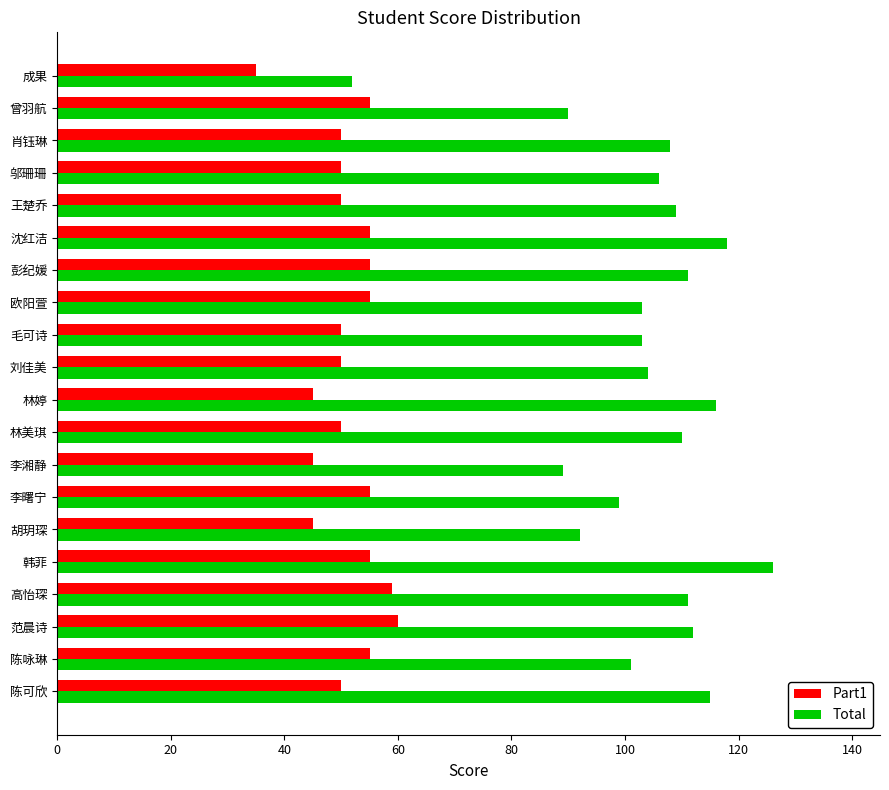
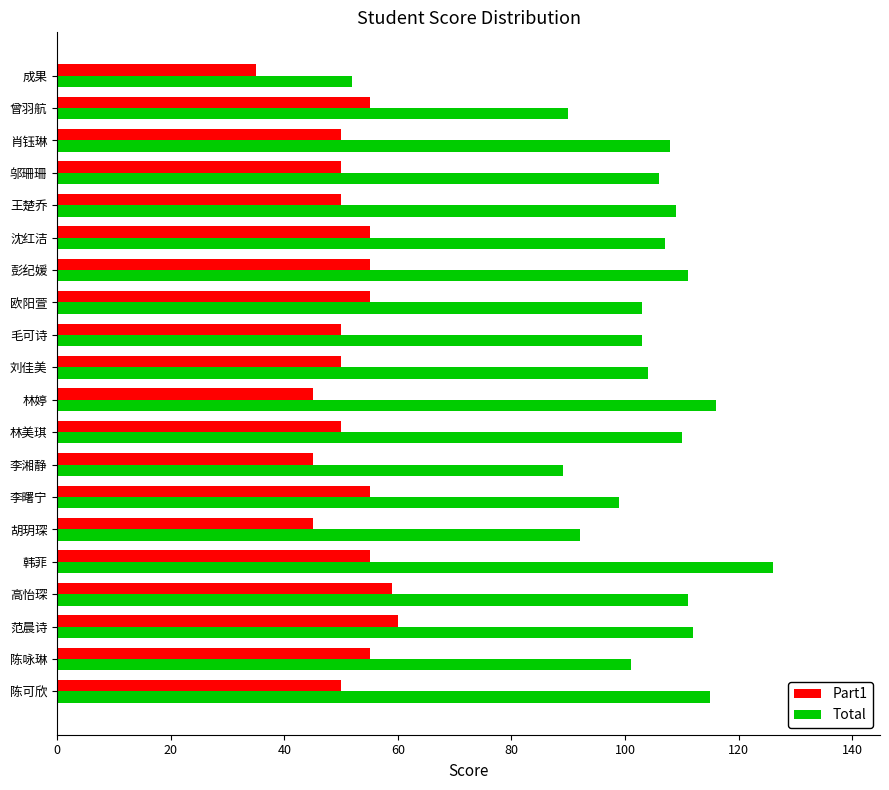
Total, 沈红洁: 118 -> 107
